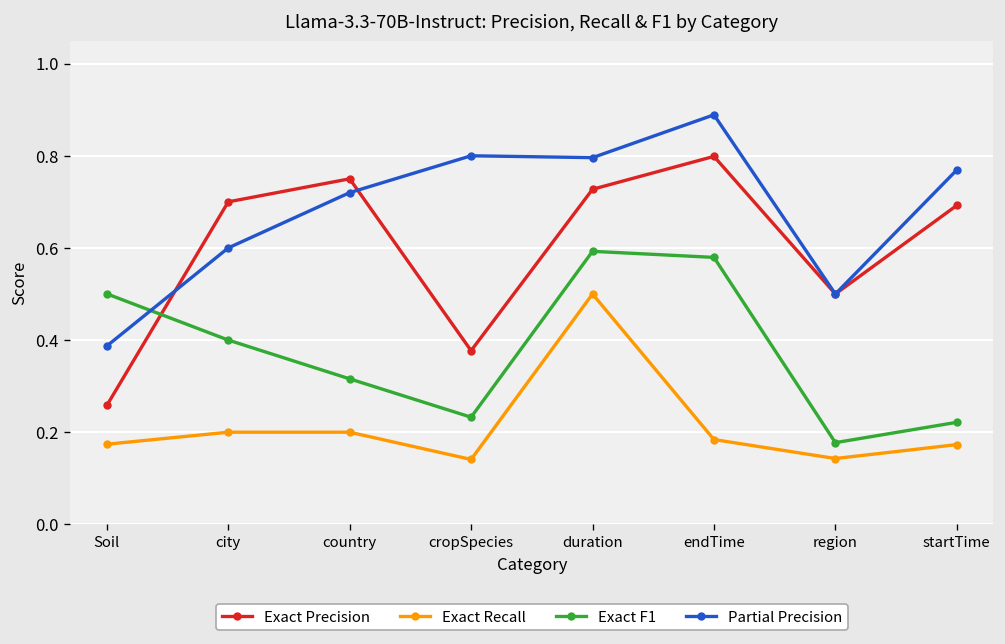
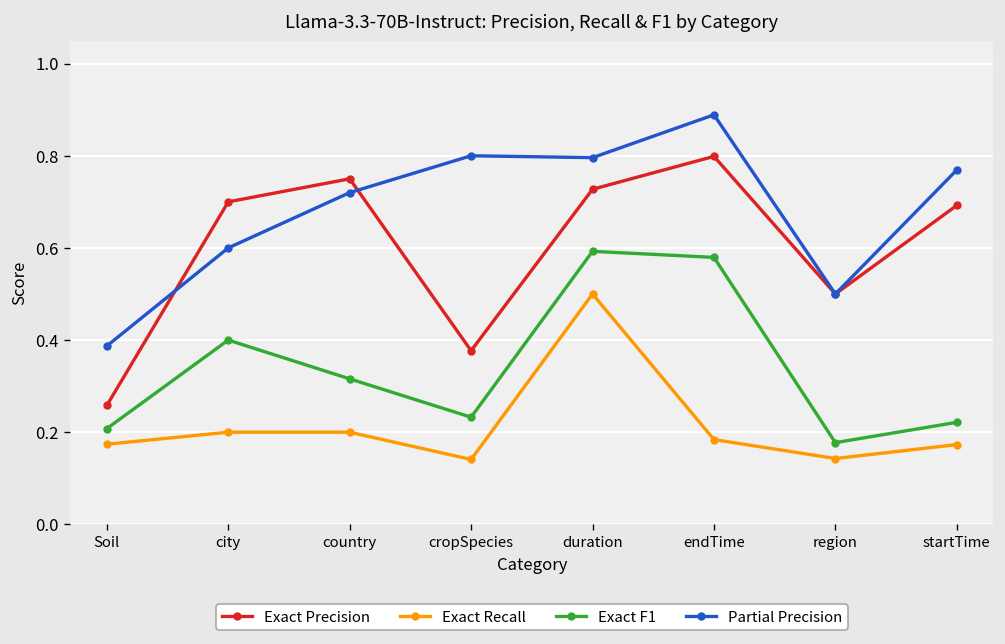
Exact F1, Soil: 0.50 -> 0.21
